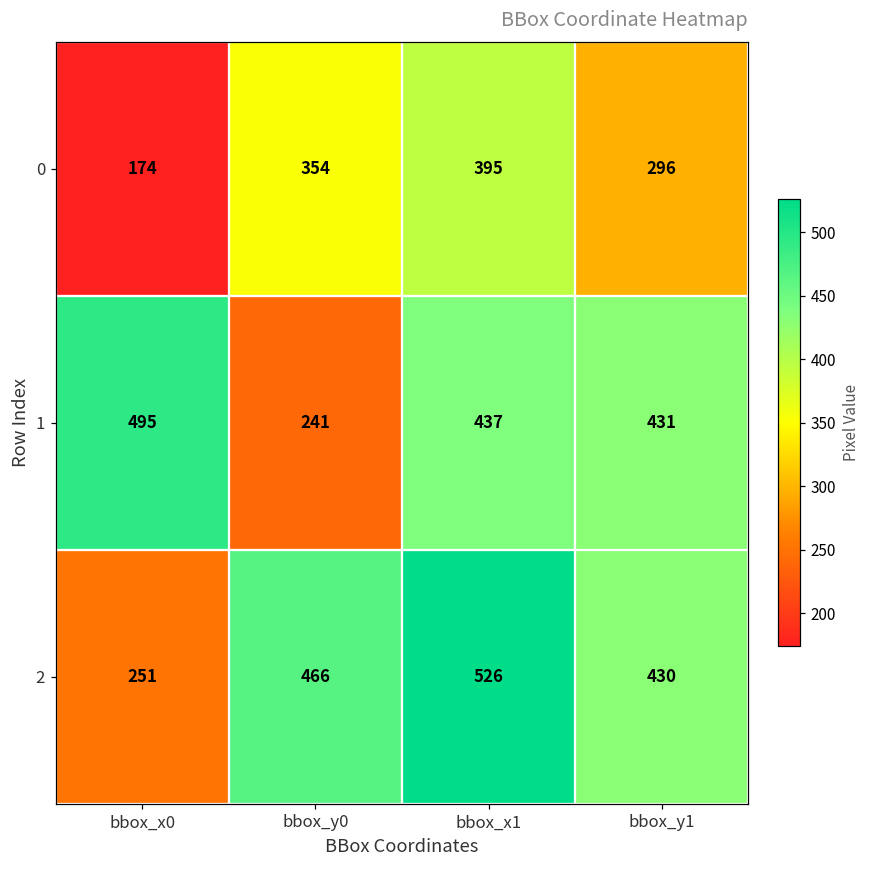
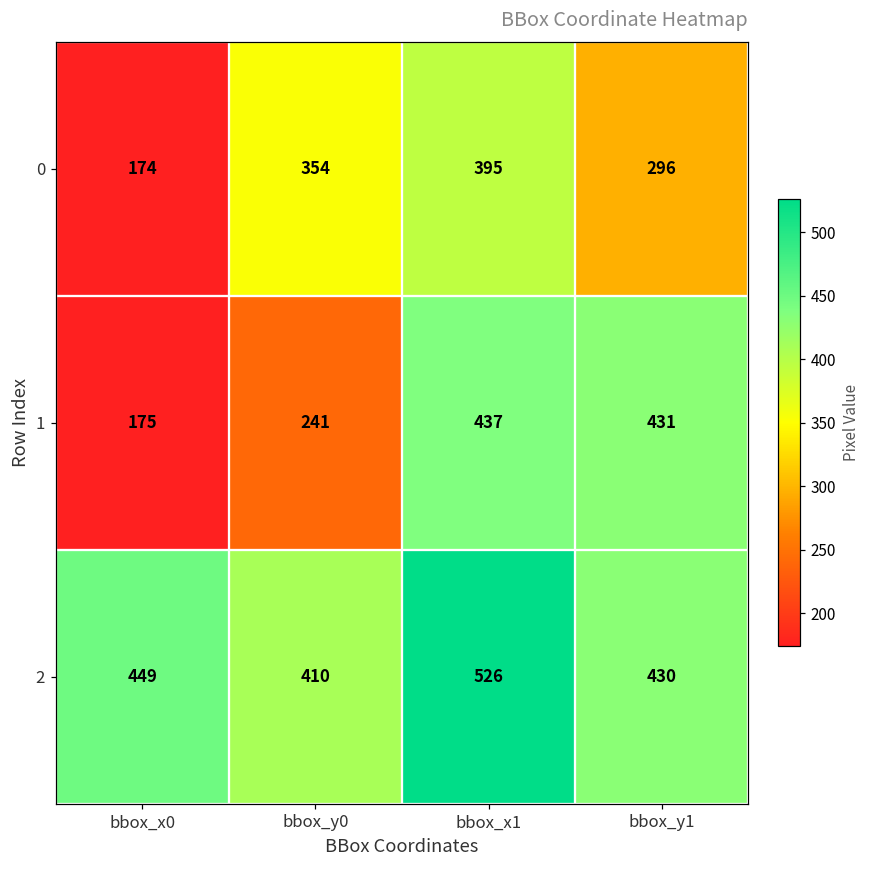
1, bbox_x0: 495 -> 175
2, bbox_x0: 251 -> 449
2, bbox_y0: 466 -> 410
